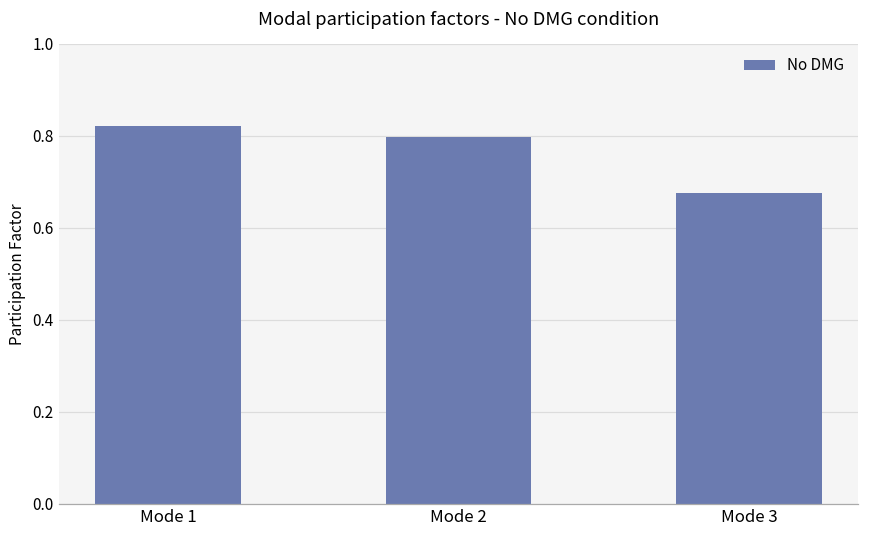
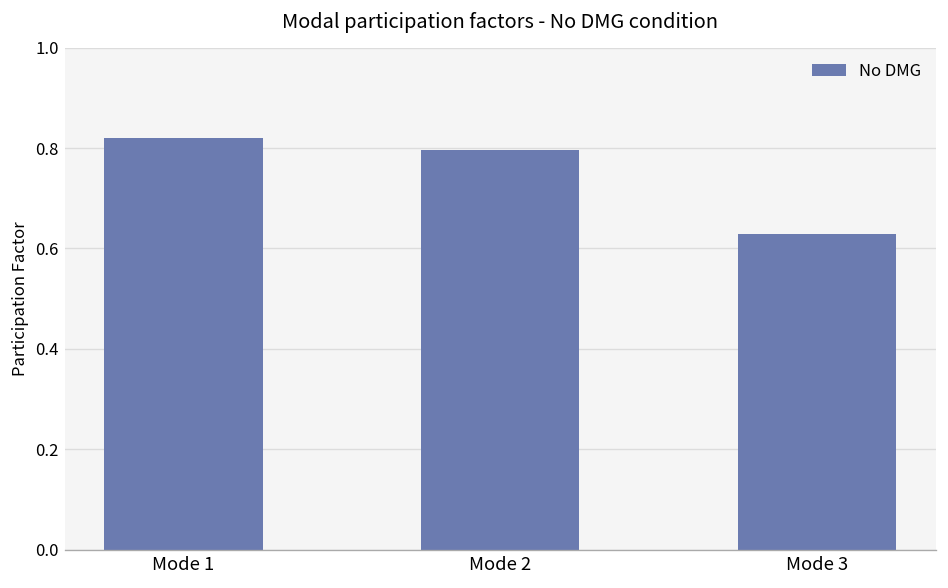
Mode 3: 0.68 -> 0.63
